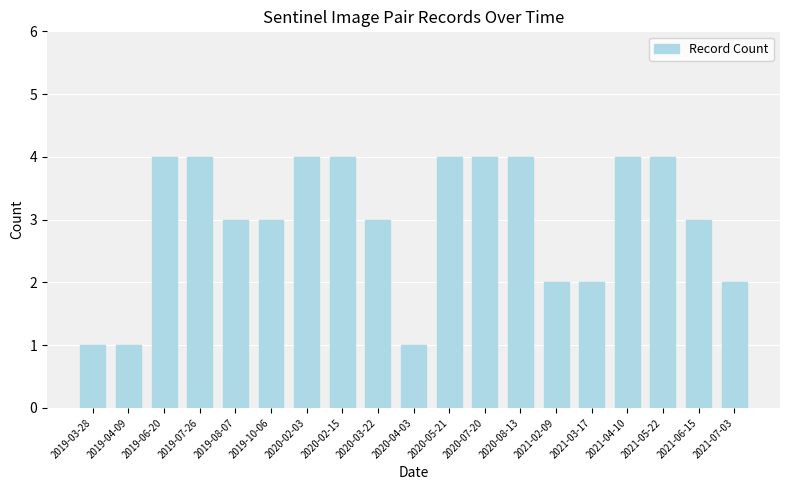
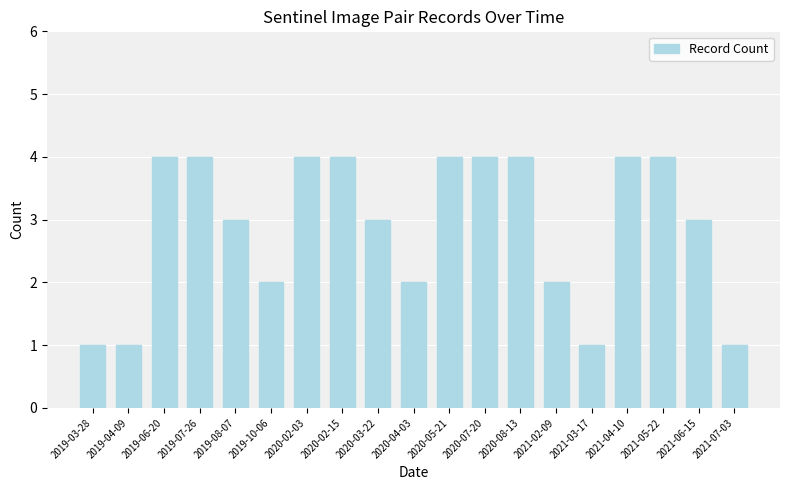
2019-10-06: 3 -> 2
2020-04-03: 1 -> 2
2021-03-17: 2 -> 1
2021-07-03: 2 -> 1
